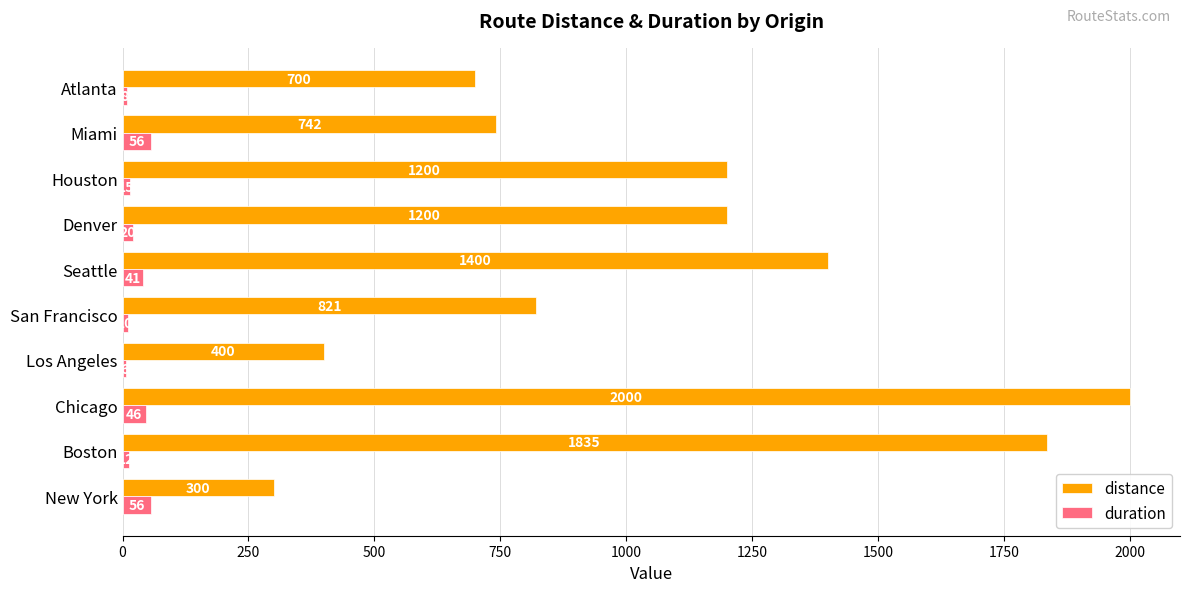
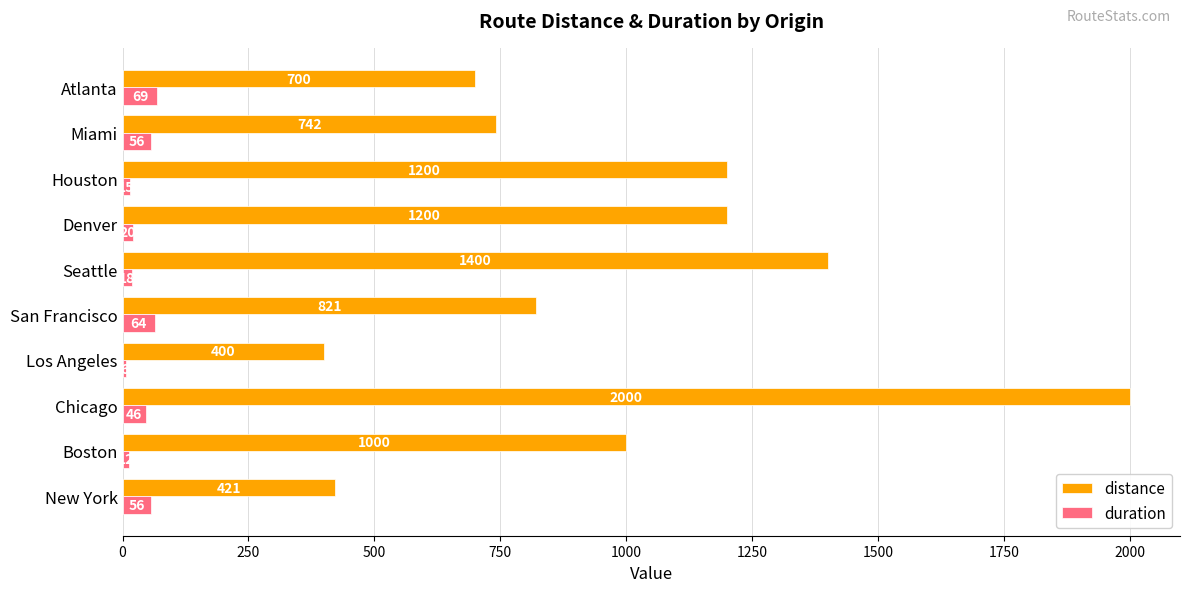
duration, Atlanta: 10 -> 70
duration, Seattle: 40 -> 20
duration, San Francisco: 10 -> 60
distance, Boston: 1835 -> 1000
distance, New York: 300 -> 421
